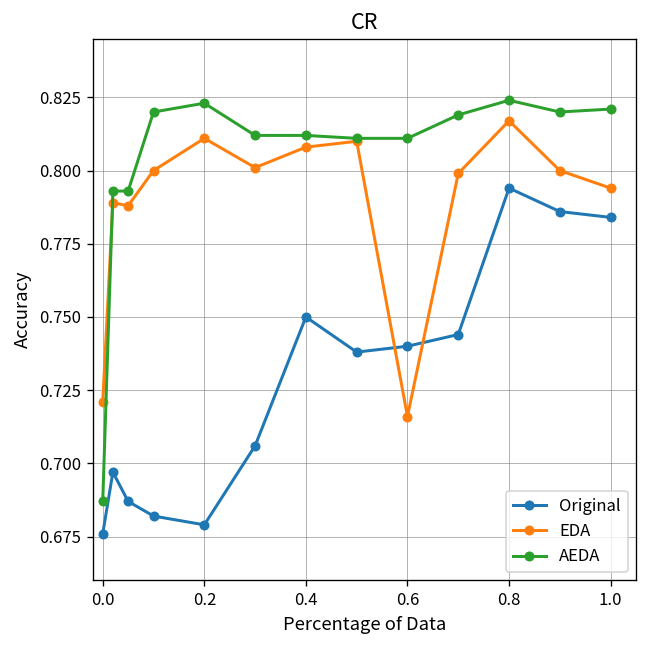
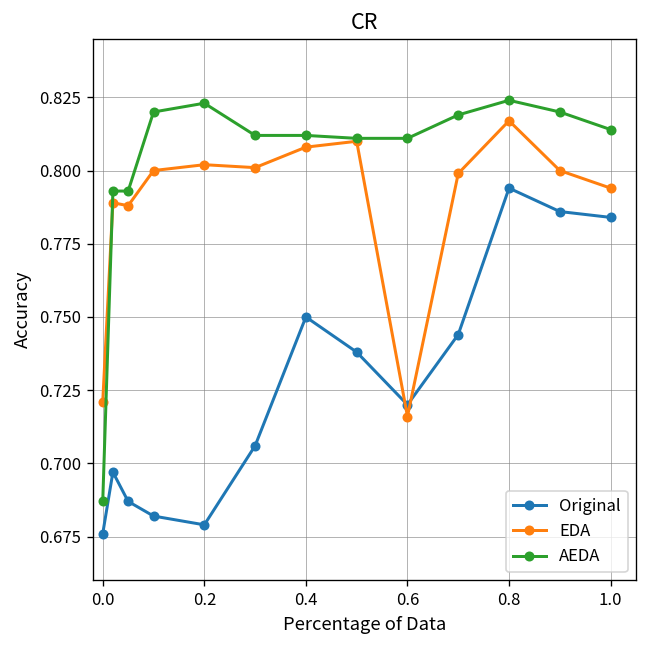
EDA, 0.2: 0.811 -> 0.802
Original, 0.6: 0.74 -> 0.72
AEDA, 1.0: 0.821 -> 0.814
